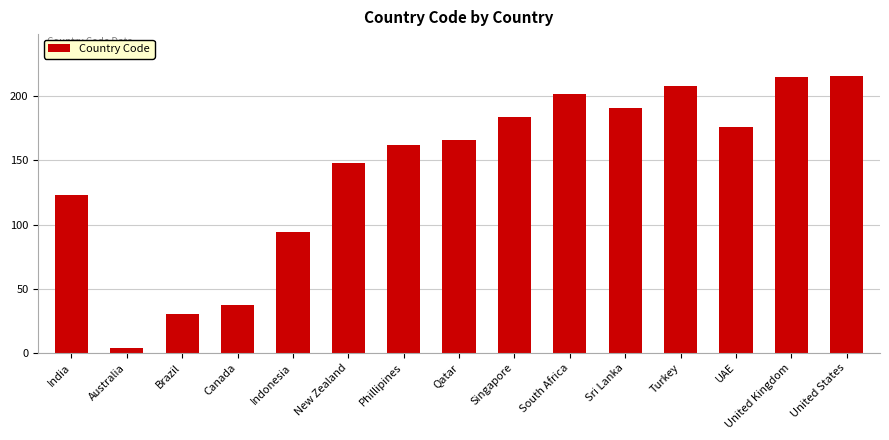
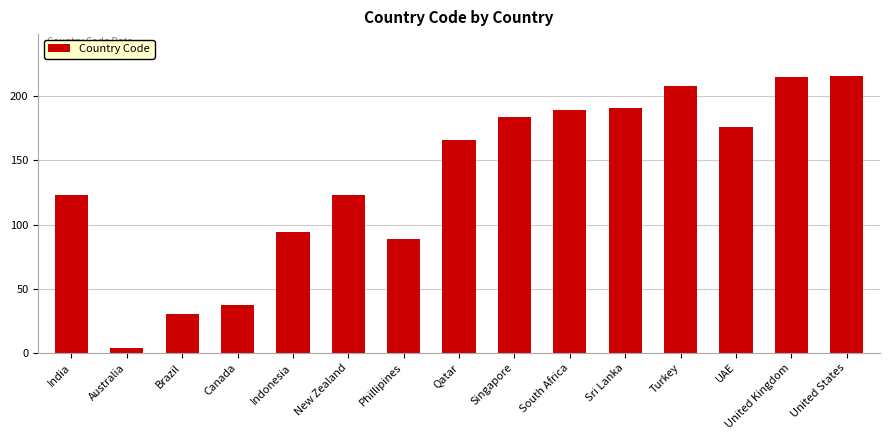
New Zealand: 148 -> 123
Phillipines: 162 -> 89
South Africa: 202 -> 189
